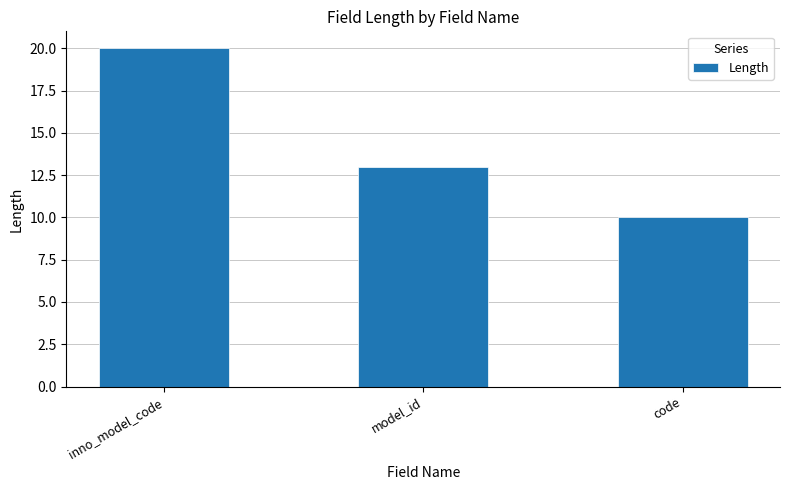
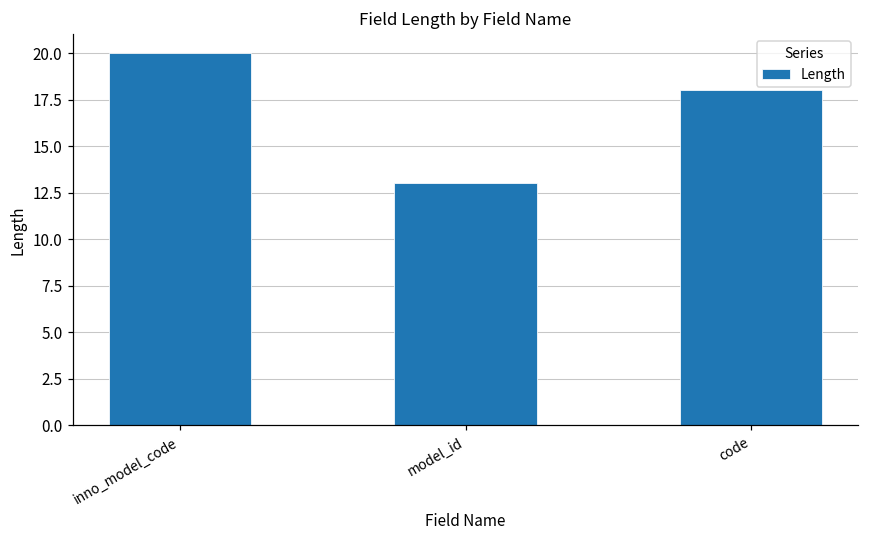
code: 10 -> 18
